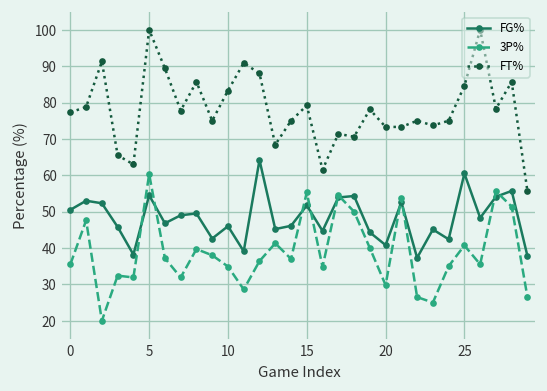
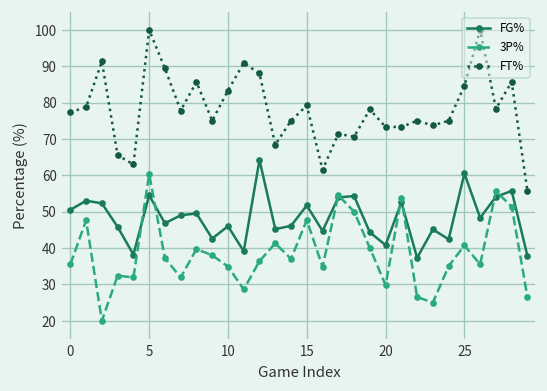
3P%, 15: 55 -> 48
